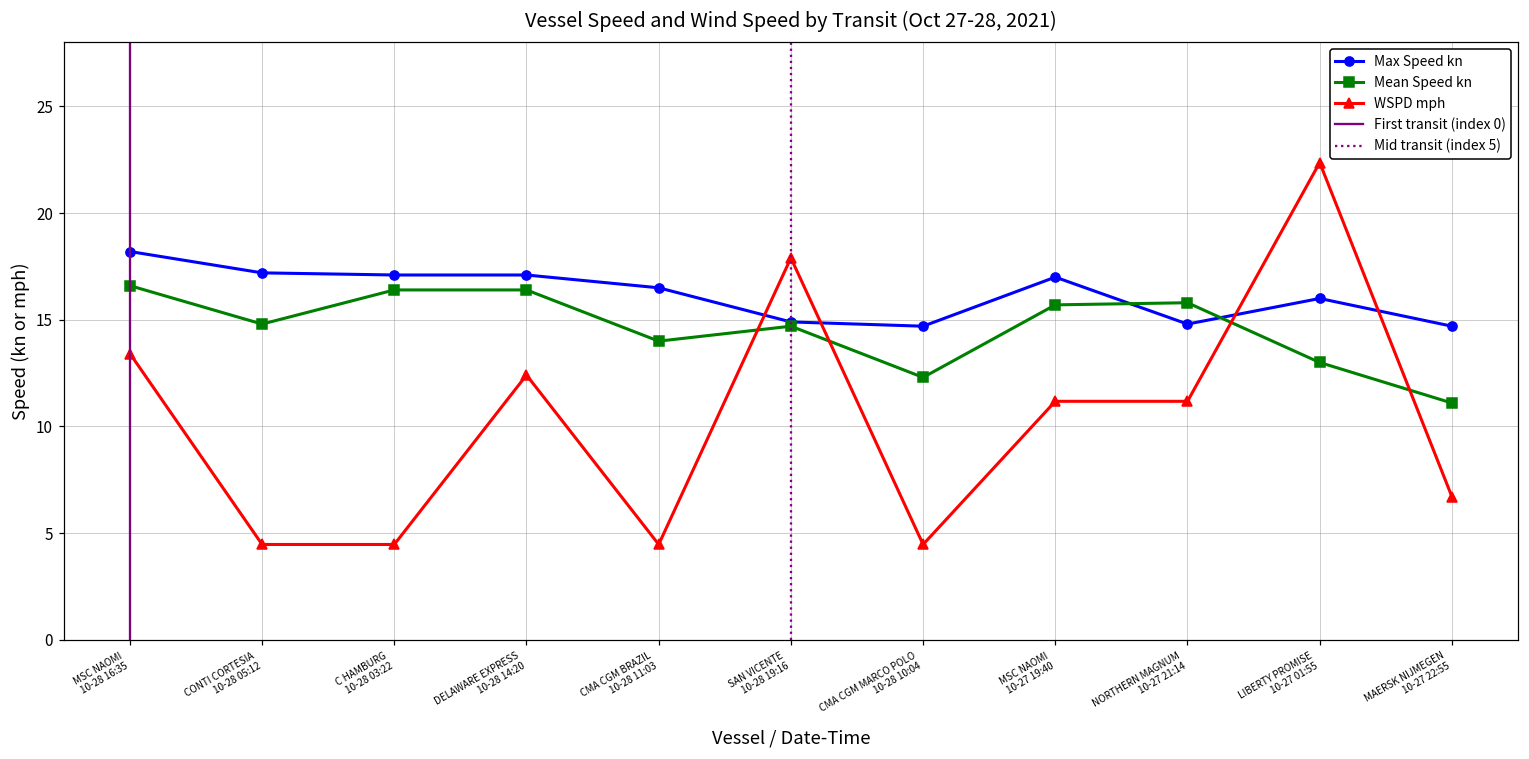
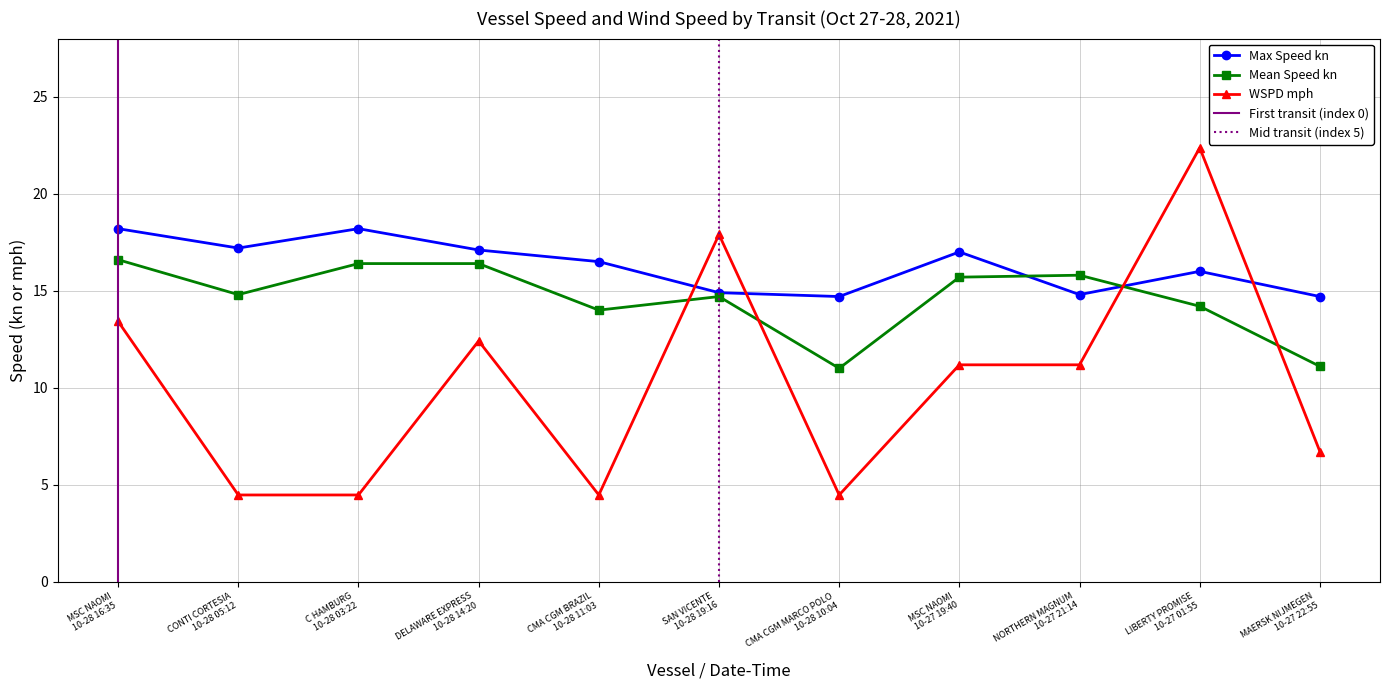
Max Speed kn, C HAMBURG 10-28 03:22: 17.1 -> 18.2
Mean Speed kn, CMA CGM MARCO POLO 10-28 10:04: 12.3 -> 11.0
Mean Speed kn, LIBERTY PROMISE 10-27 01:55: 13.0 -> 14.2
